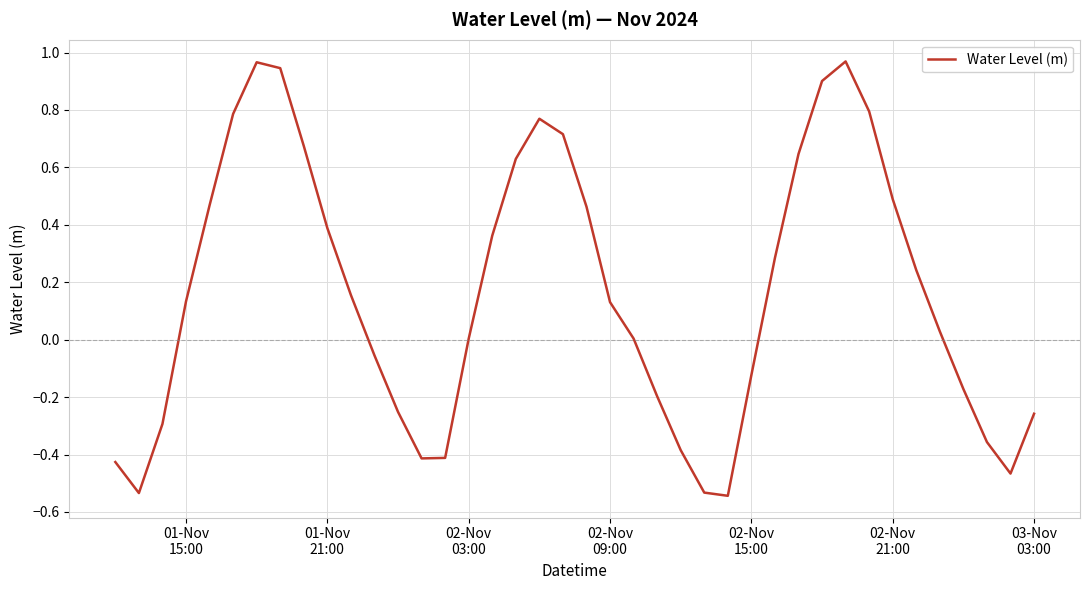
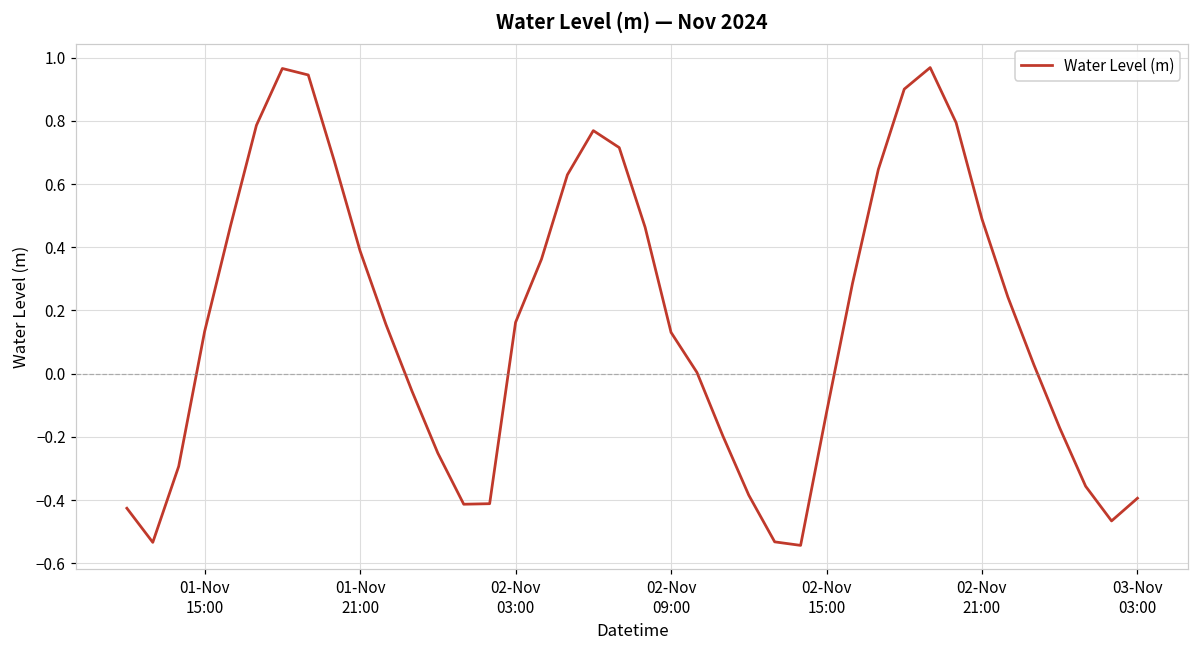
02-Nov 03:00: 0.00 -> 0.16
03-Nov 03:00: -0.26 -> -0.39
